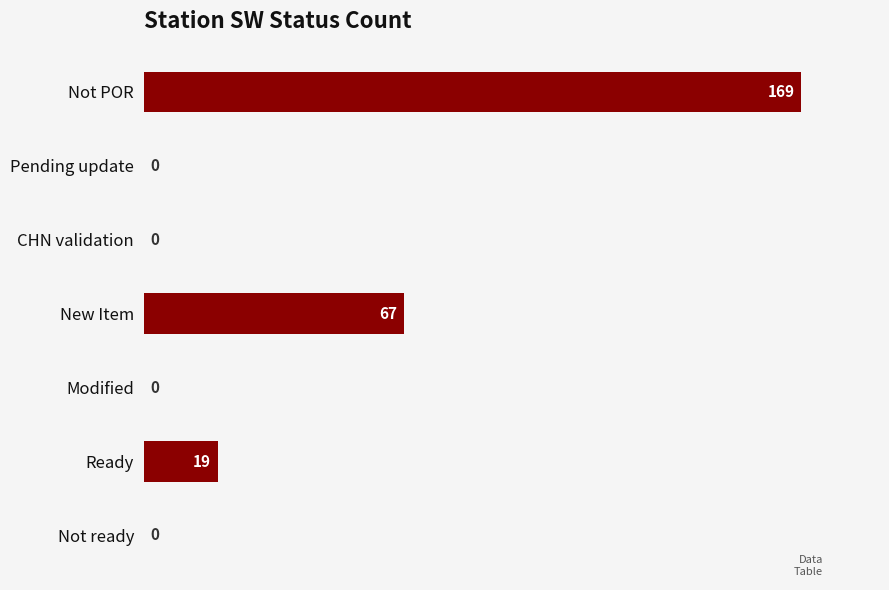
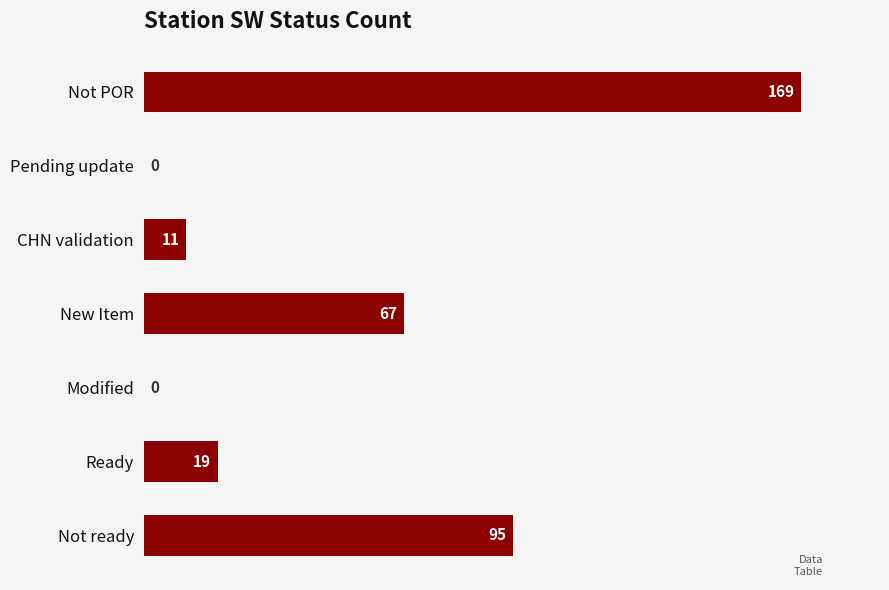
CHN validation: 0 -> 11
Not ready: 0 -> 95
